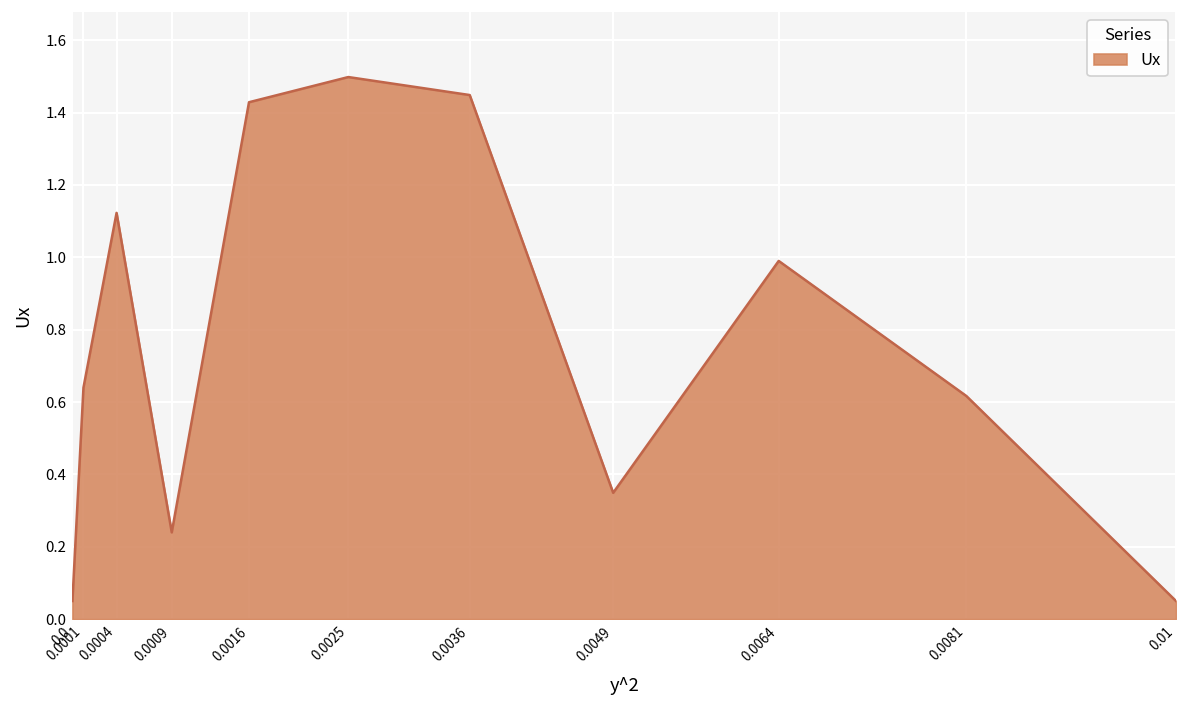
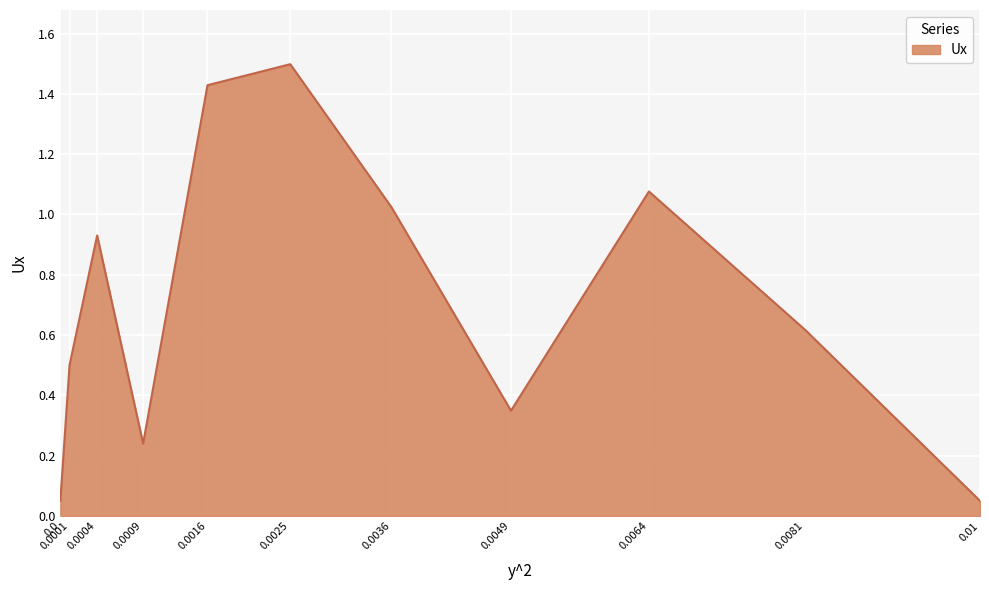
0.0001: 0.64 -> 0.50
0.0004: 1.12 -> 0.93
0.0036: 1.45 -> 1.02
0.0064: 0.99 -> 1.08
